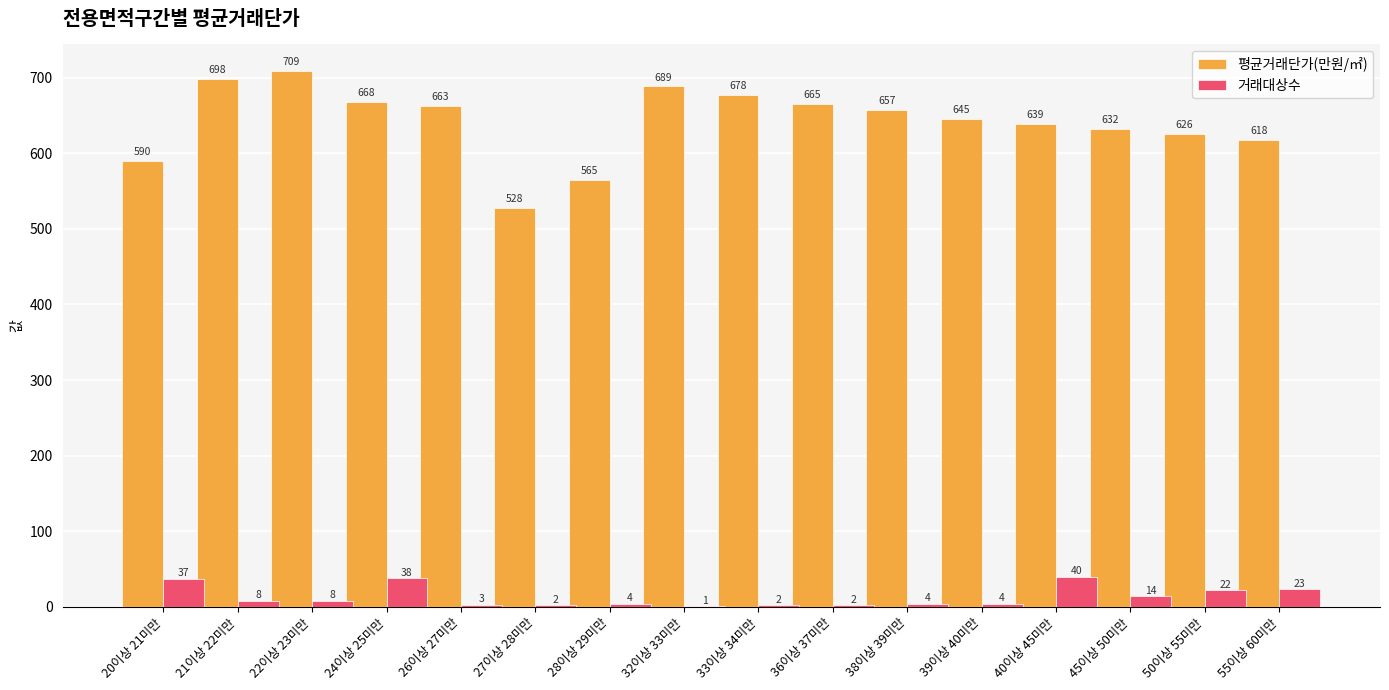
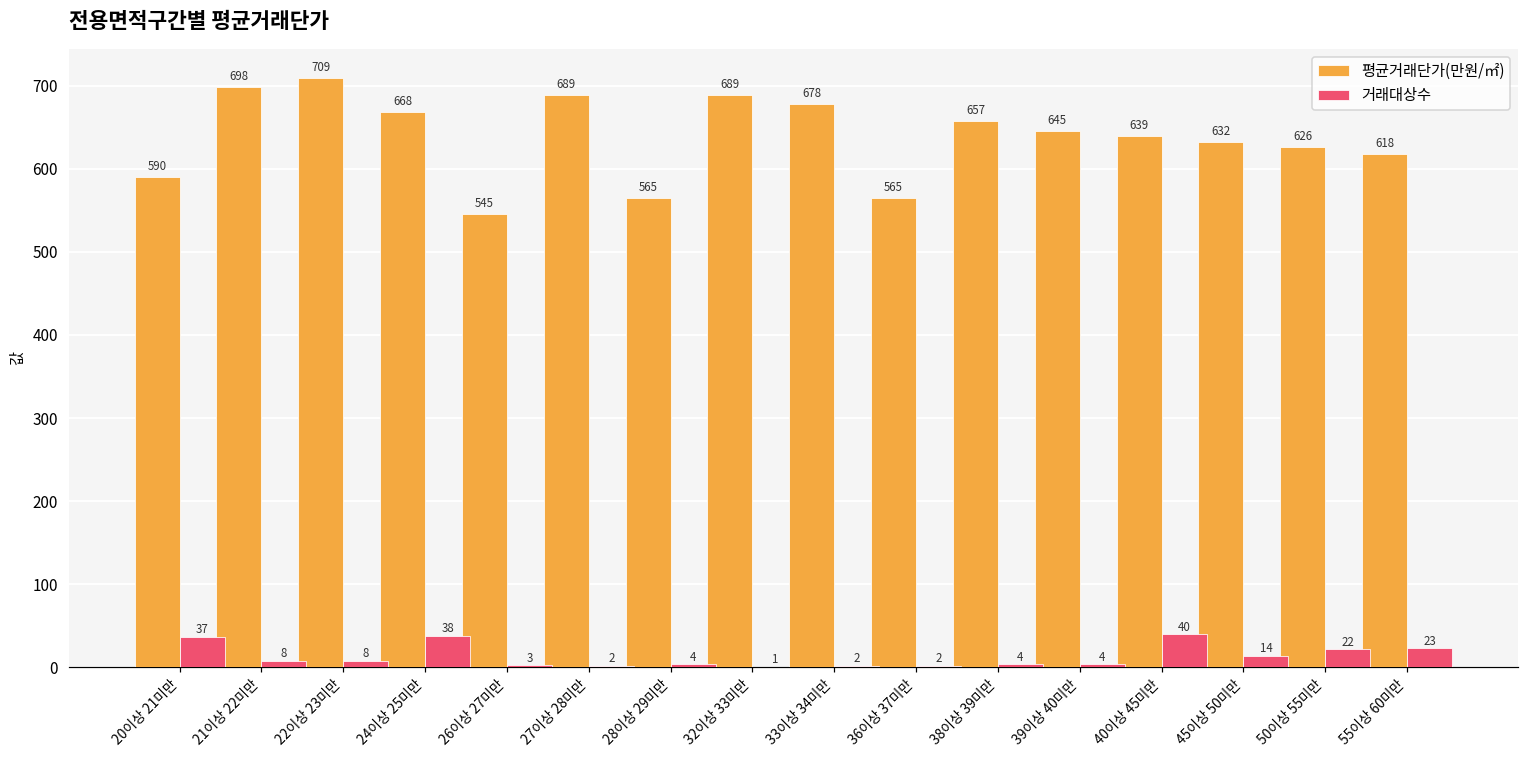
평균거래단가(만원/㎡), 26이상 27미만: 663 -> 545
평균거래단가(만원/㎡), 27이상 28미만: 528 -> 689
평균거래단가(만원/㎡), 36이상 37미만: 665 -> 565
